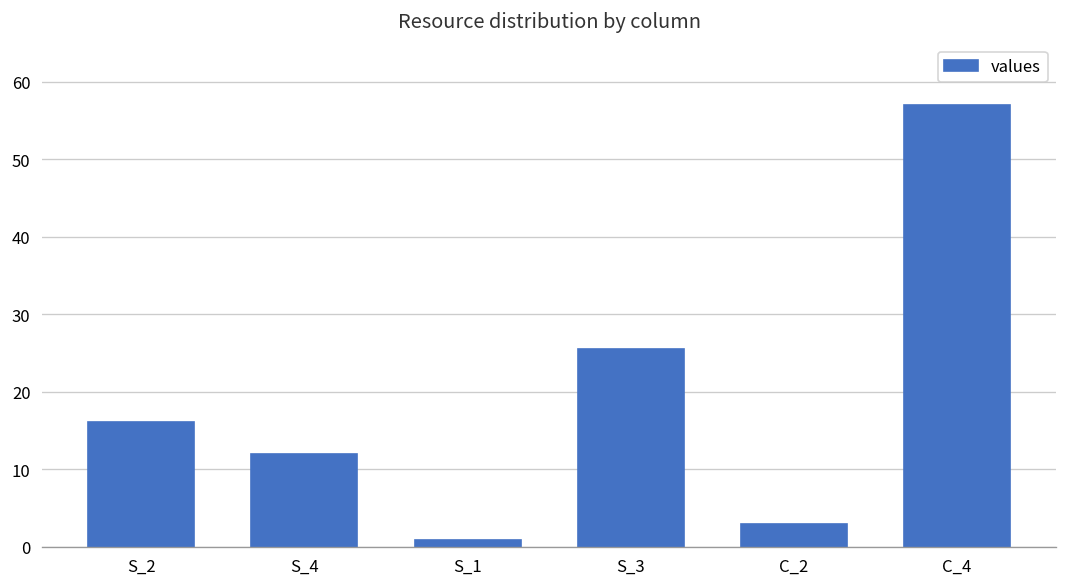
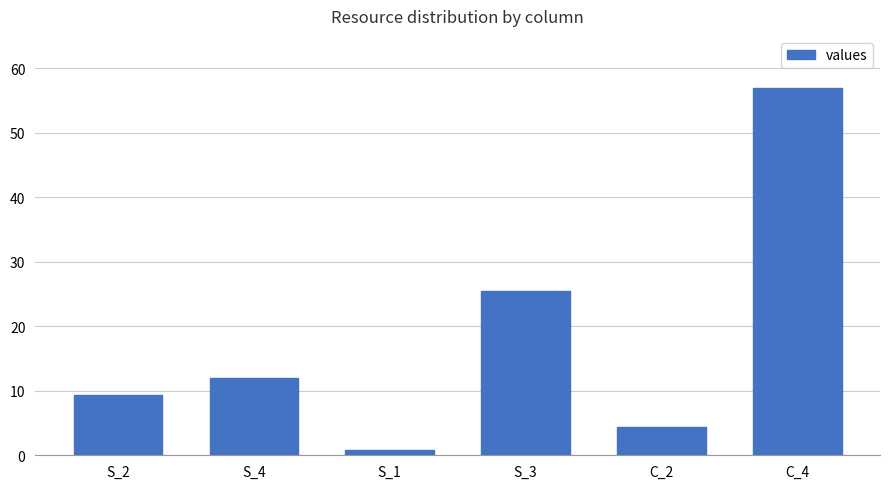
S_2: 16 -> 9
C_2: 3 -> 4
